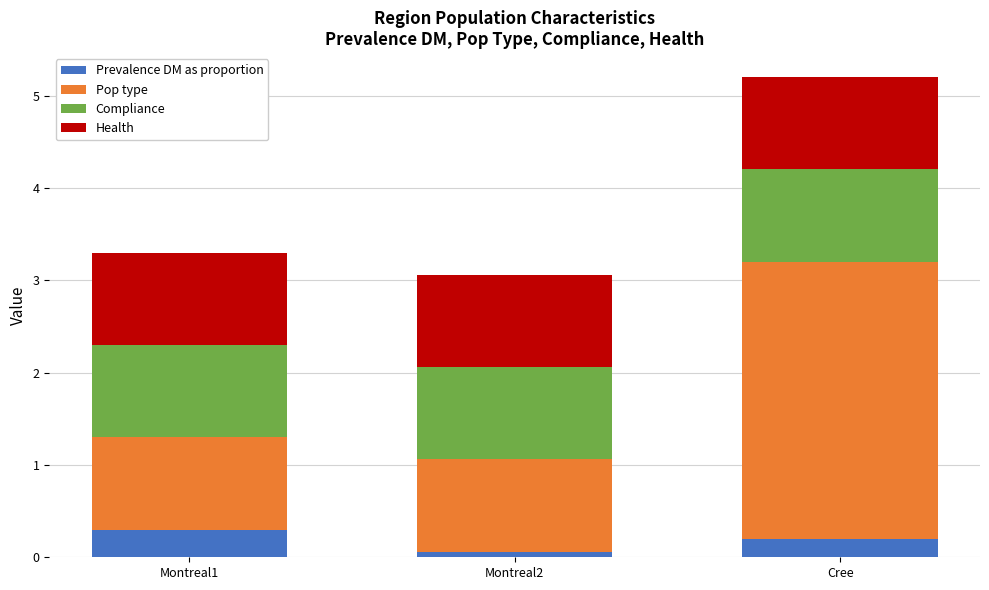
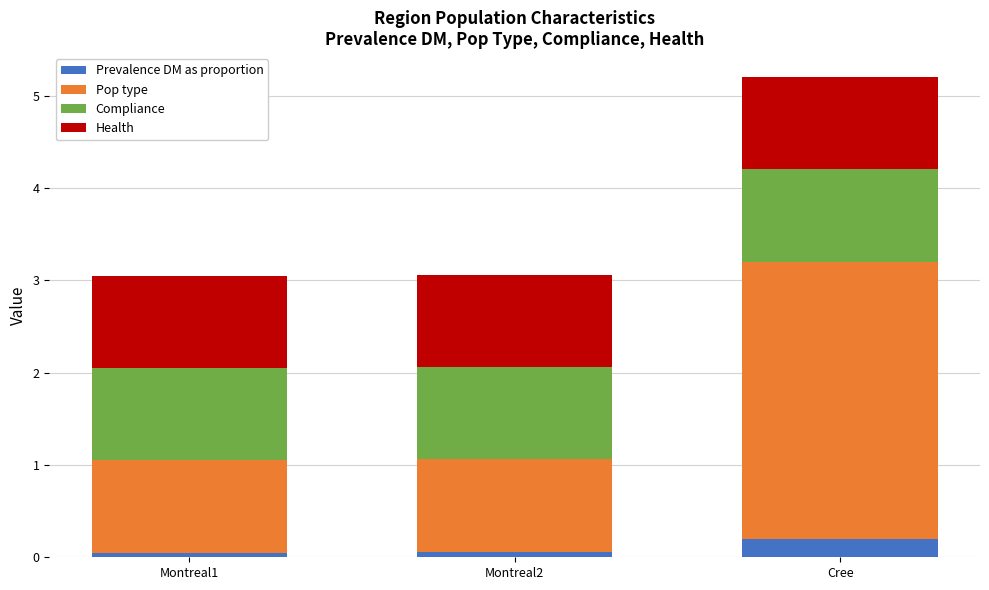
Prevalence DM as proportion, Montreal1: 0.3 -> 0.1
